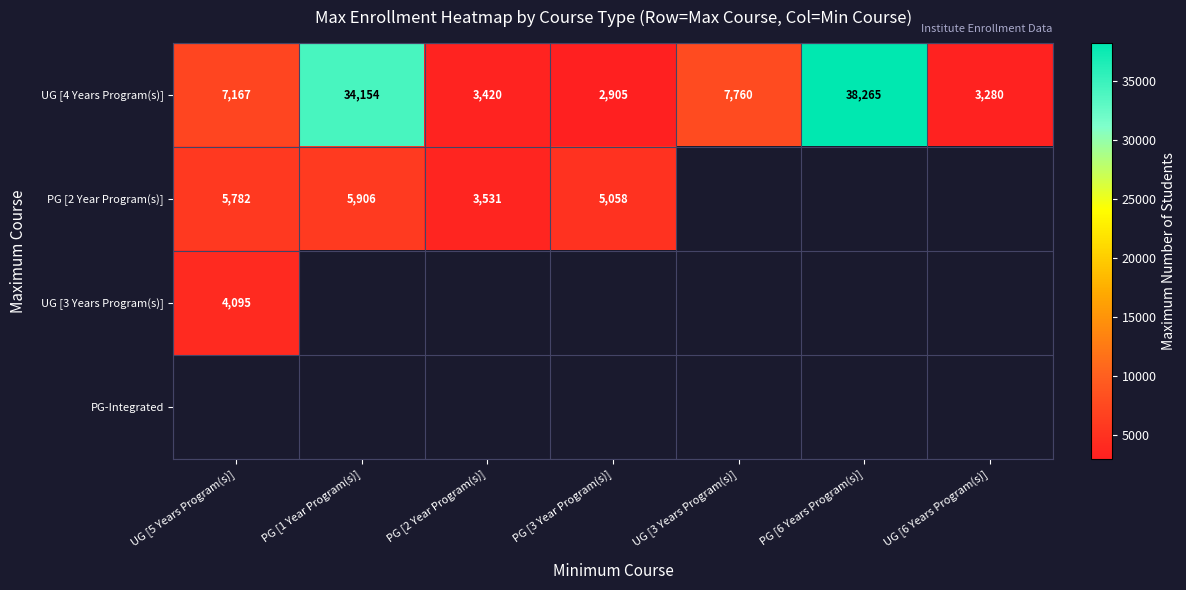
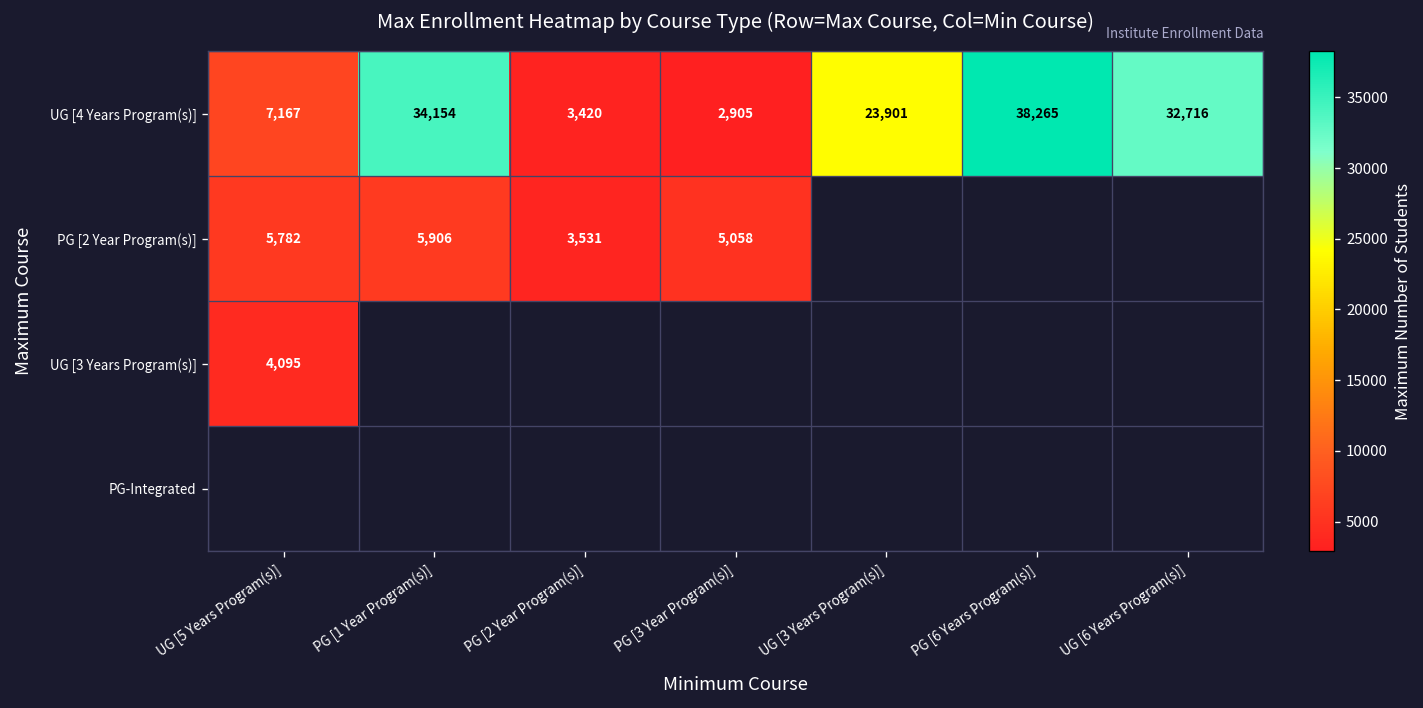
UG [4 Years Program(s)], UG [3 Years Program(s)]: 7,760 -> 23,901
UG [4 Years Program(s)], UG [6 Years Program(s)]: 3,280 -> 32,716
